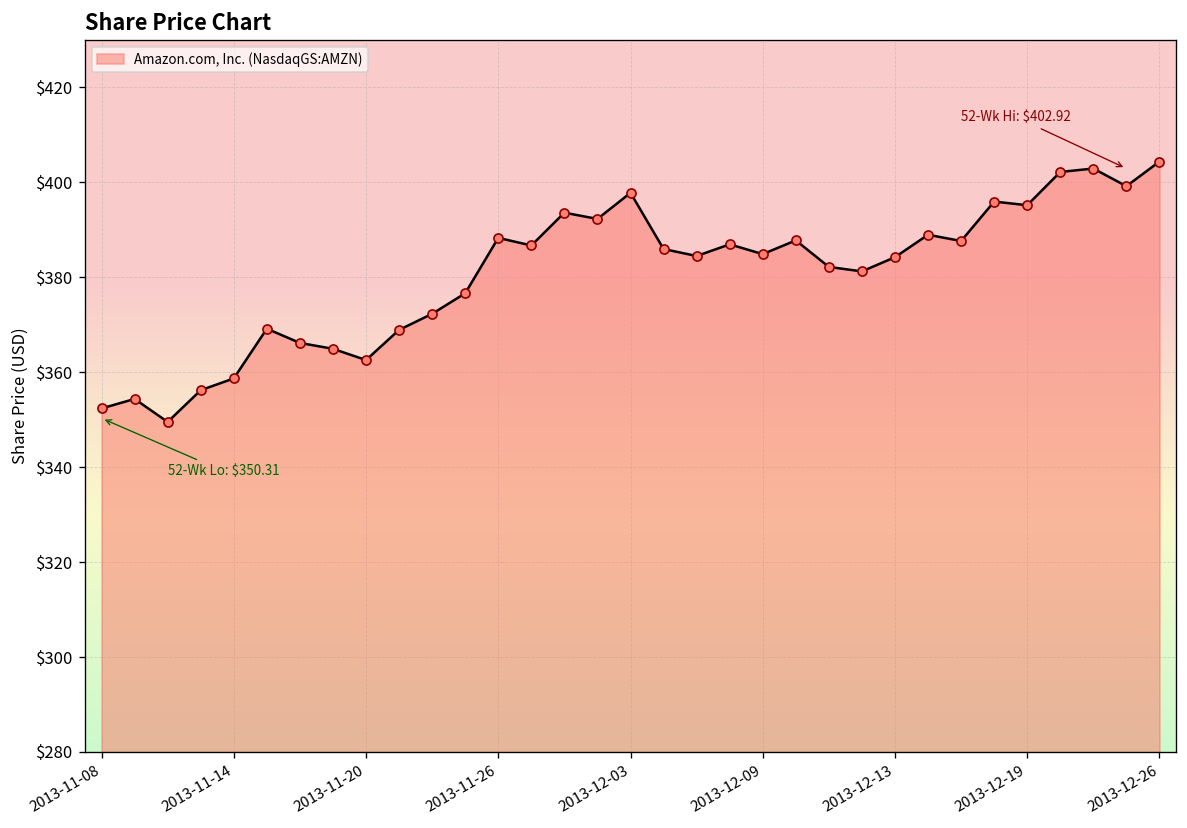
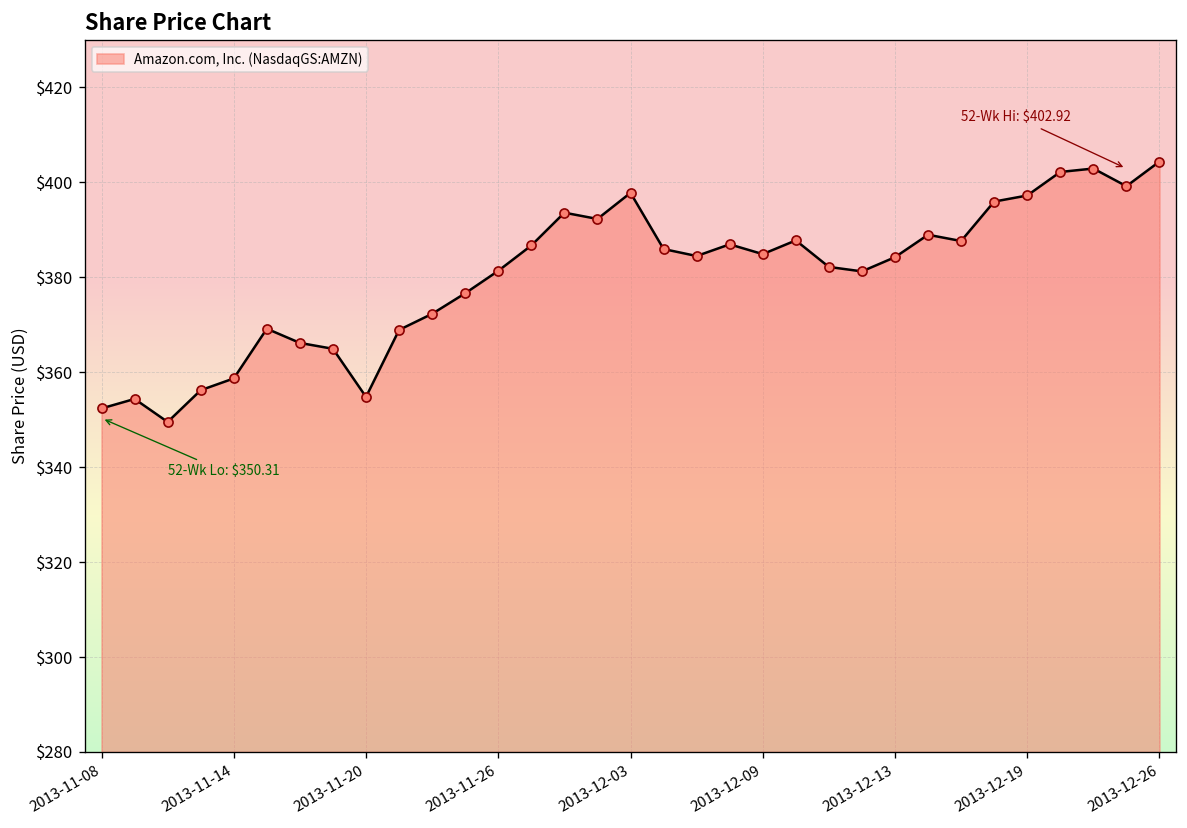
2013-11-20: $363 -> $355
2013-11-26: $388 -> $381
2013-12-19: $395 -> $397
